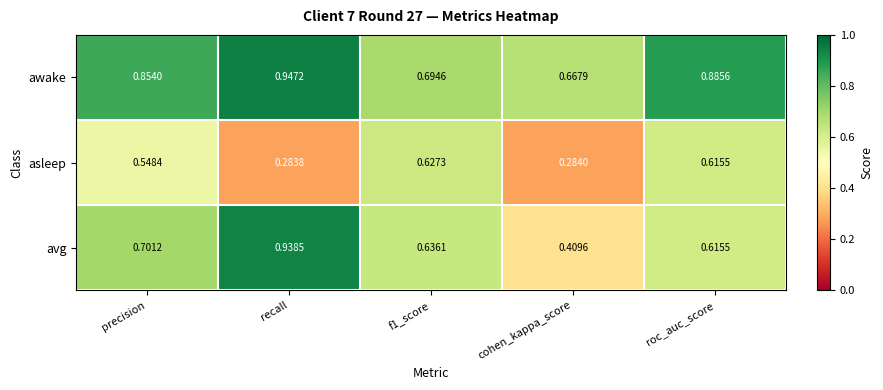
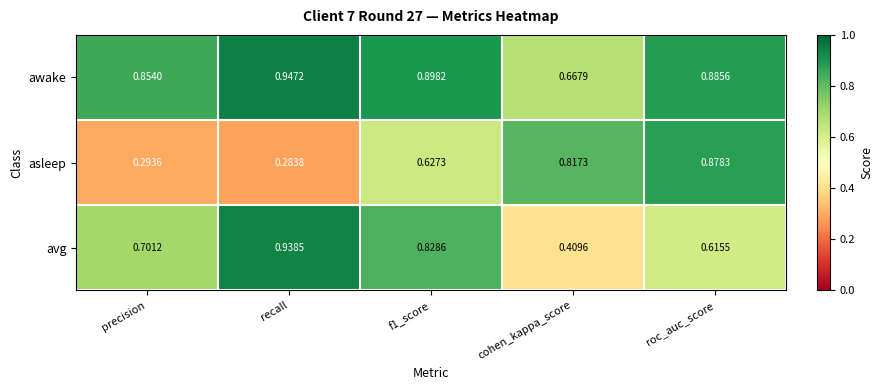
awake, f1_score: 0.6946 -> 0.8982
asleep, precision: 0.5484 -> 0.2936
asleep, cohen_kappa_score: 0.2840 -> 0.8173
asleep, roc_auc_score: 0.6155 -> 0.8783
avg, f1_score: 0.6361 -> 0.8286
